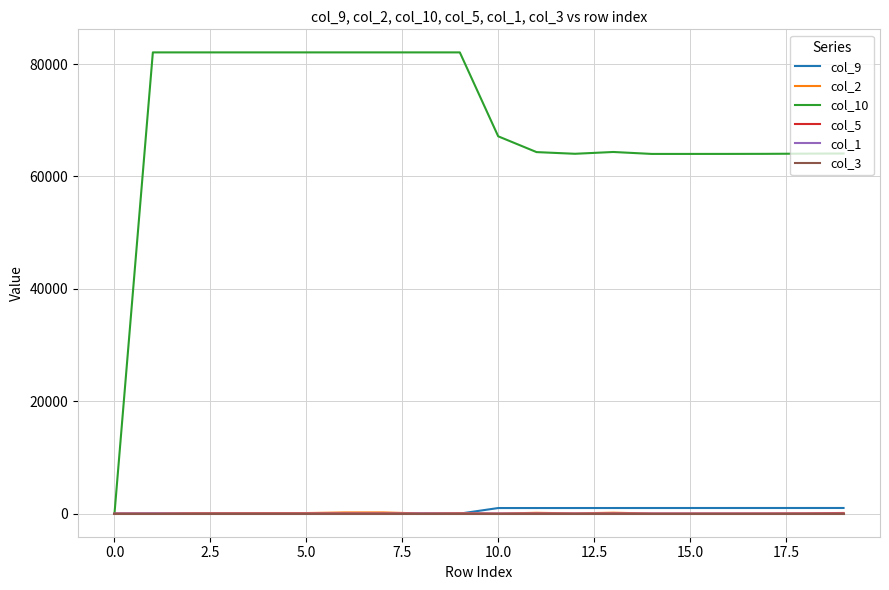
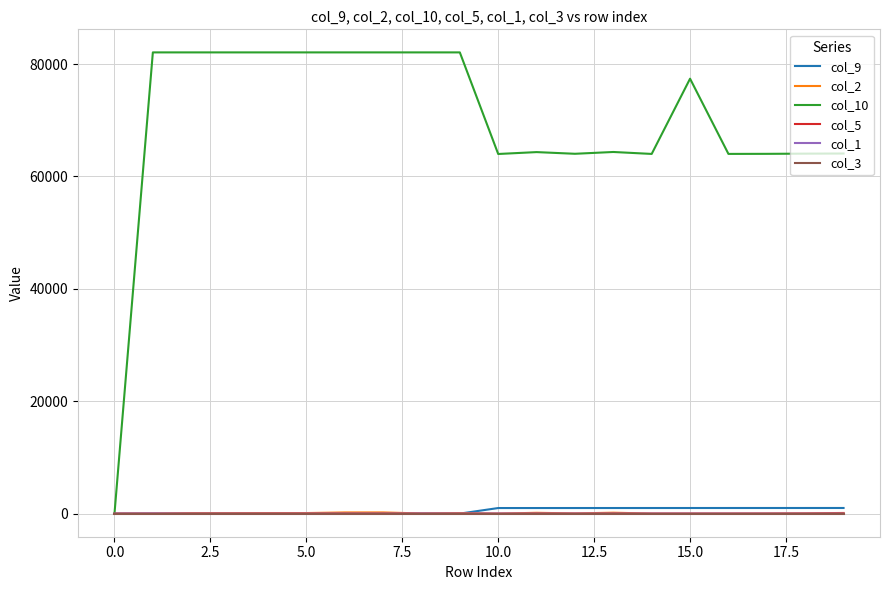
col_10, 10.0: 67000 -> 64000
col_10, 15.0: 64000 -> 77000
